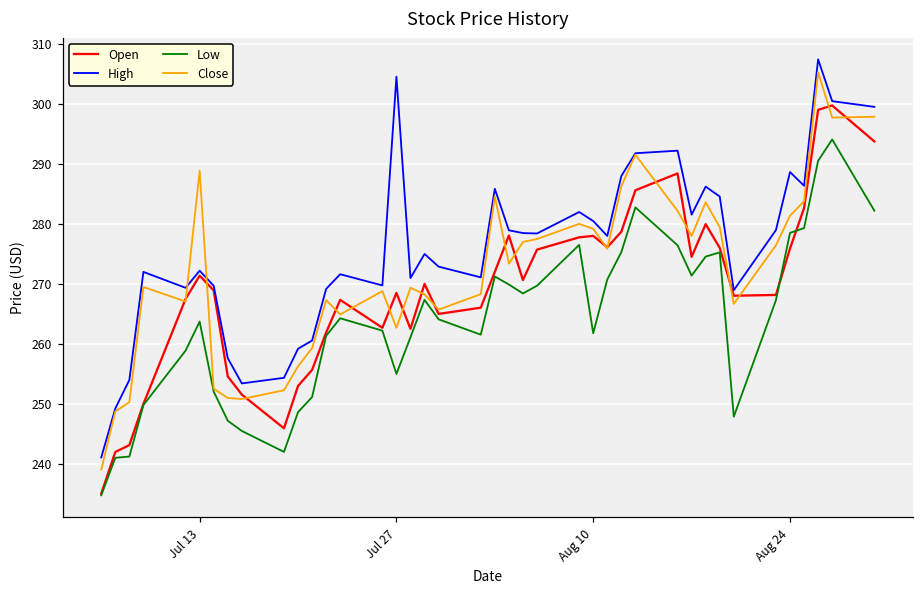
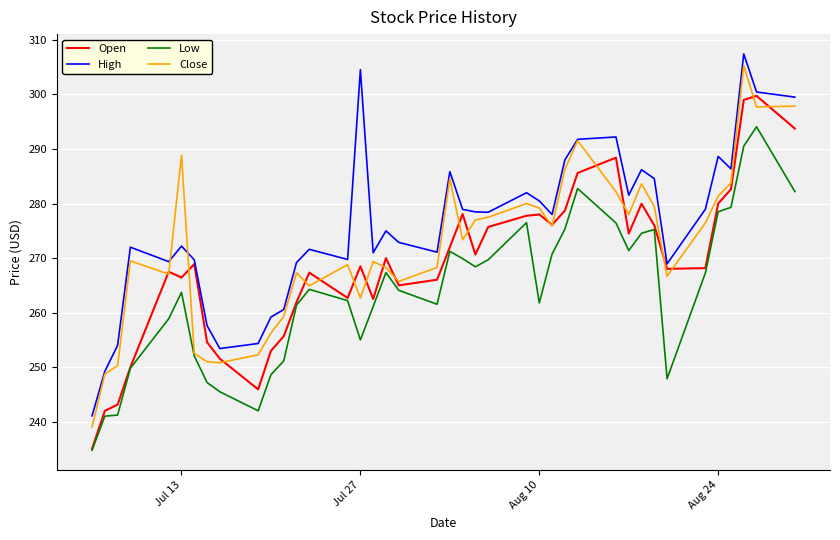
Open, Jul 13: 271 -> 266
Open, Aug 24: 276 -> 280
